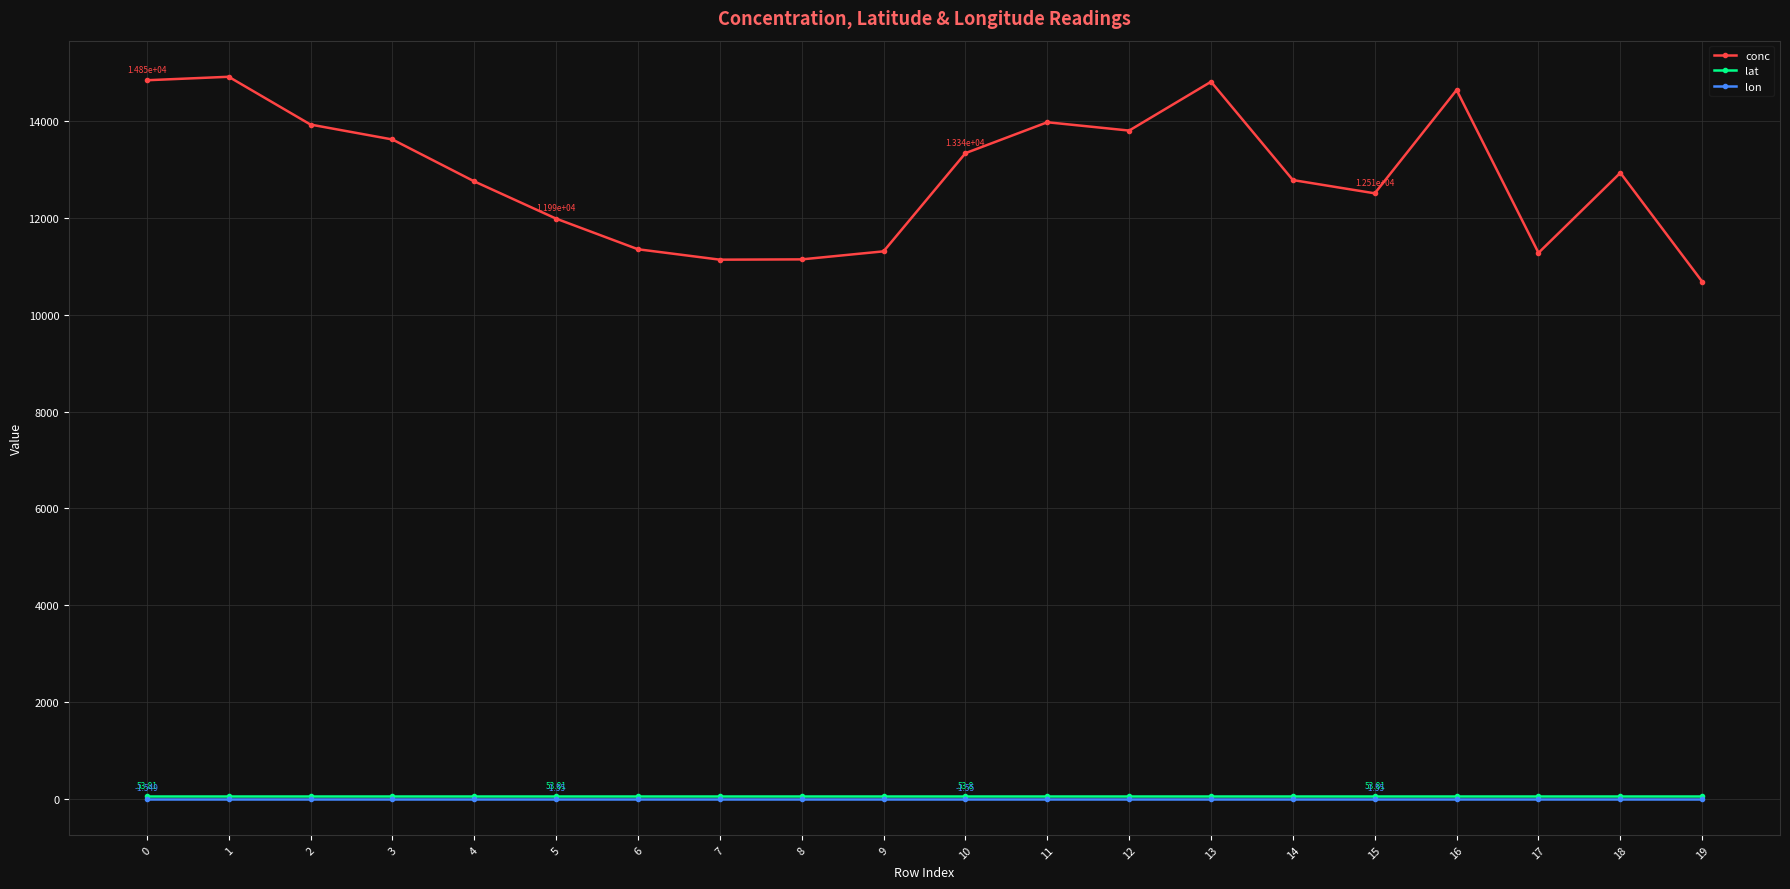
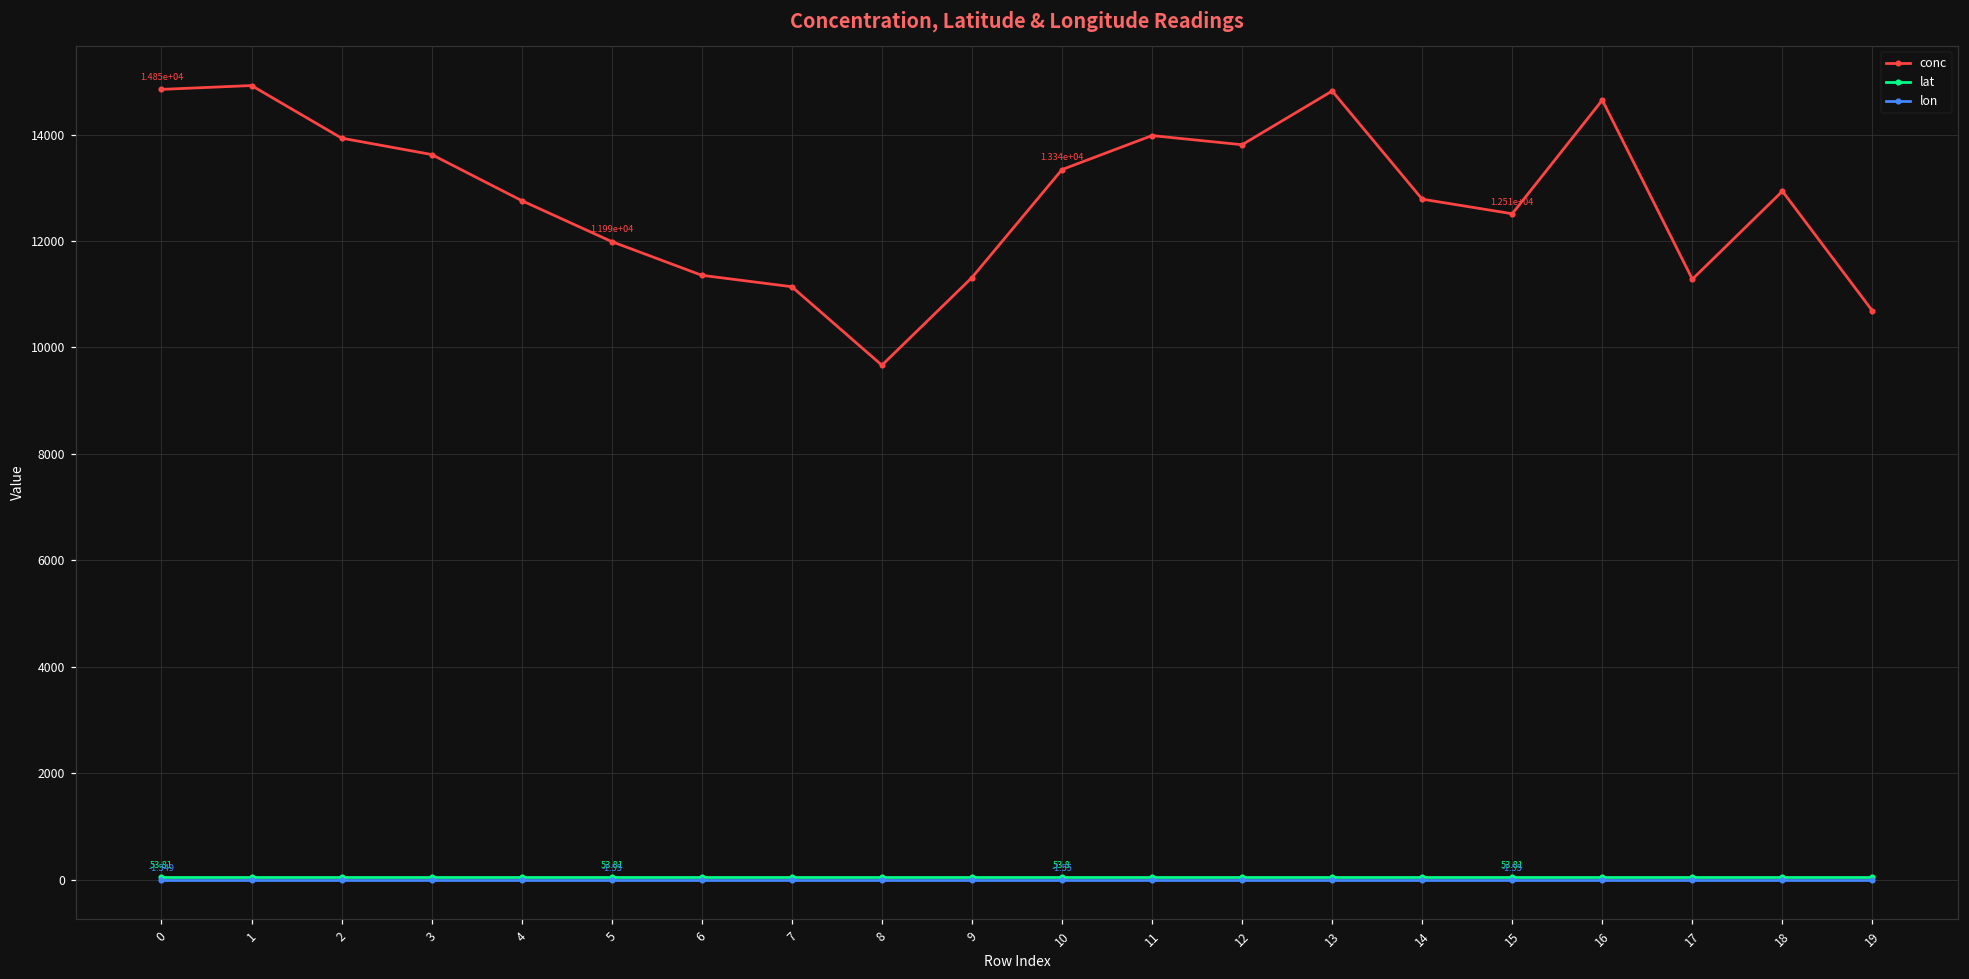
conc, 8: 11100 -> 9700
